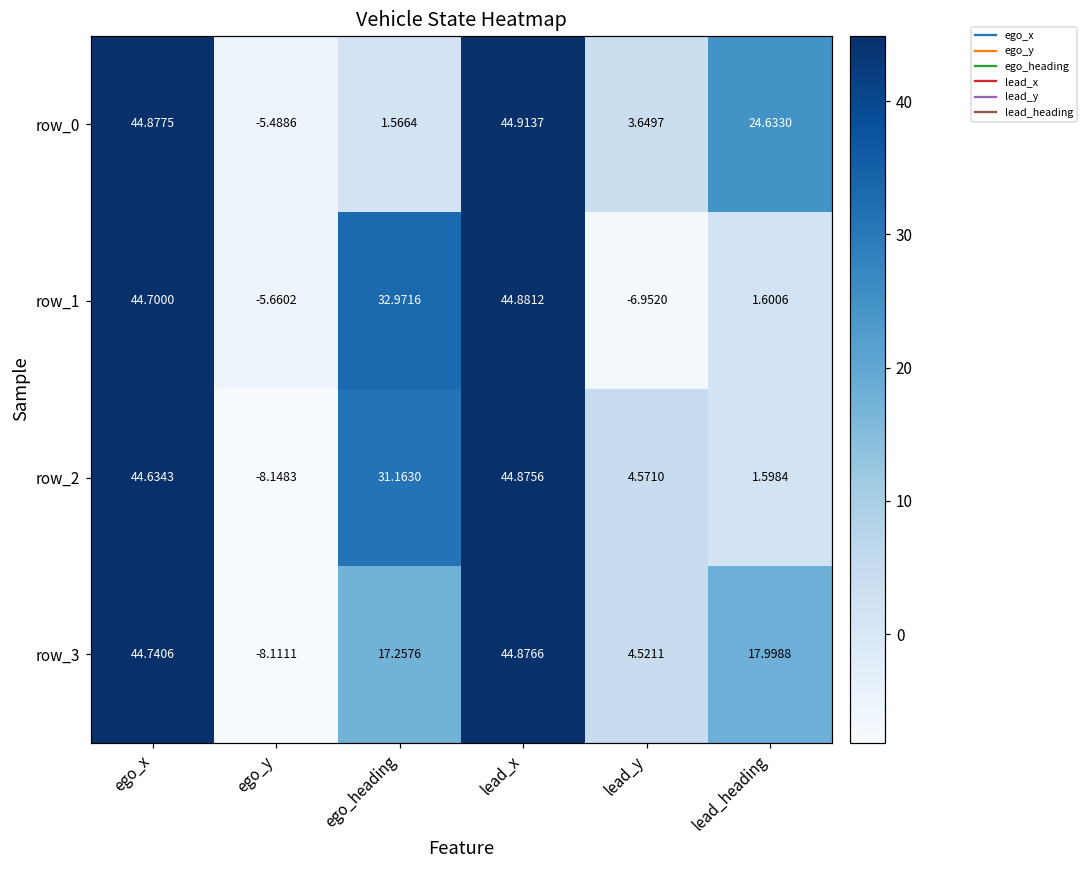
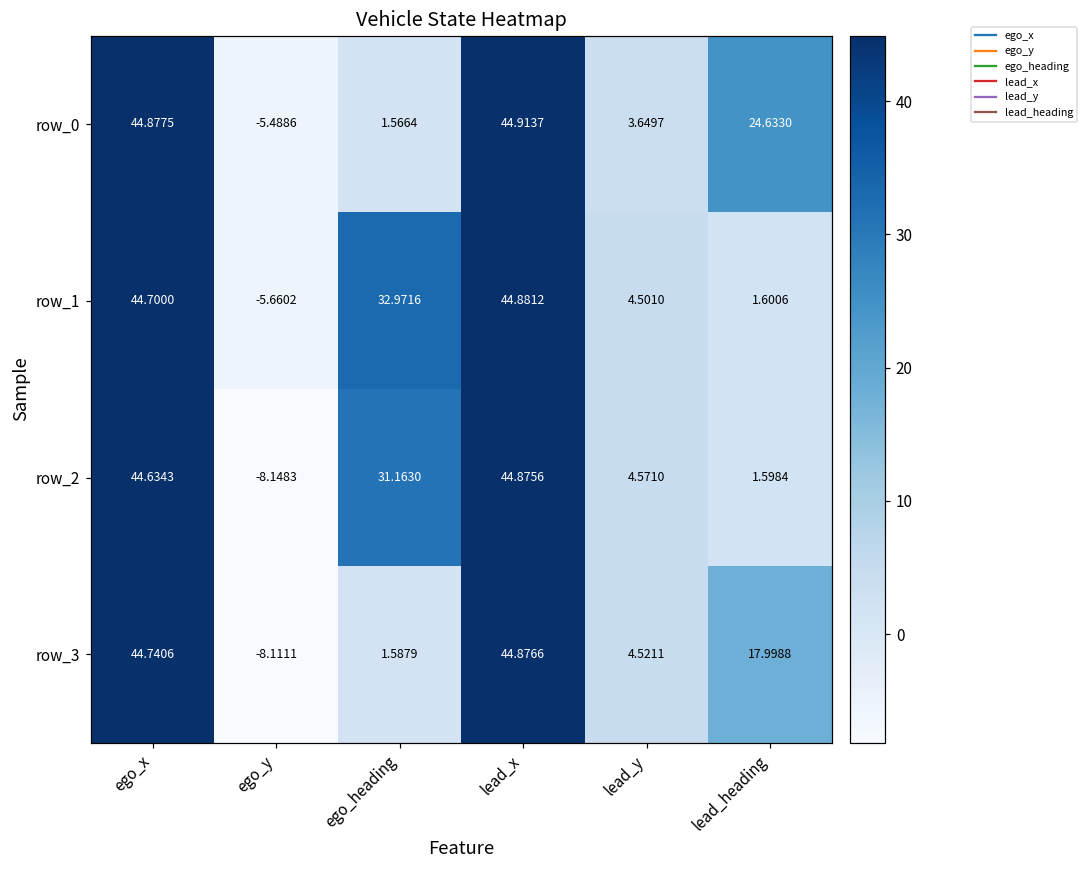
row_1, lead_y: -6.9520 -> 4.5010
row_3, ego_heading: 17.2576 -> 1.5879
